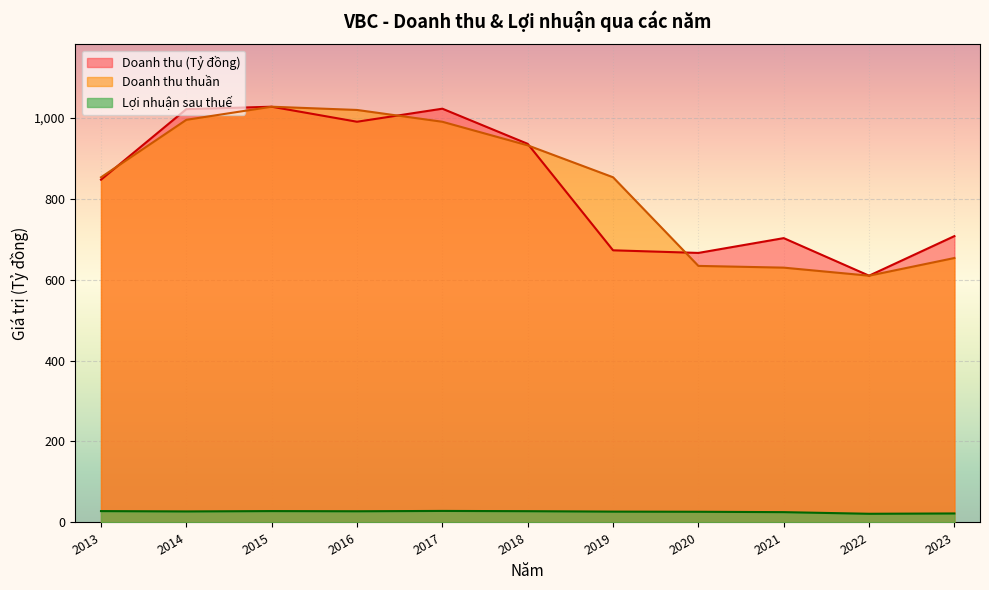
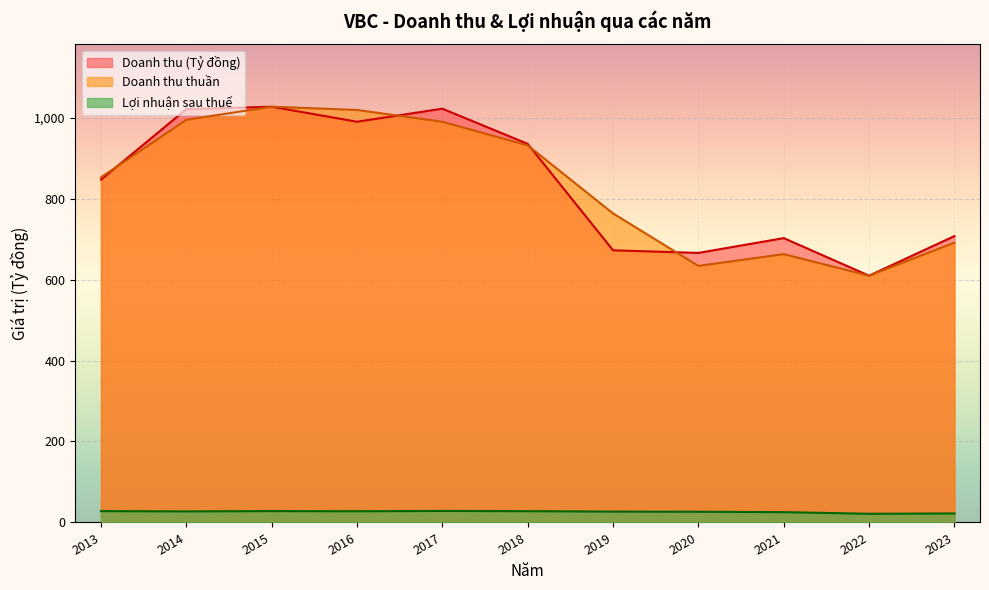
Doanh thu thuần, 2019: 850 -> 760
Doanh thu thuần, 2021: 630 -> 660
Doanh thu thuần, 2023: 650 -> 690
